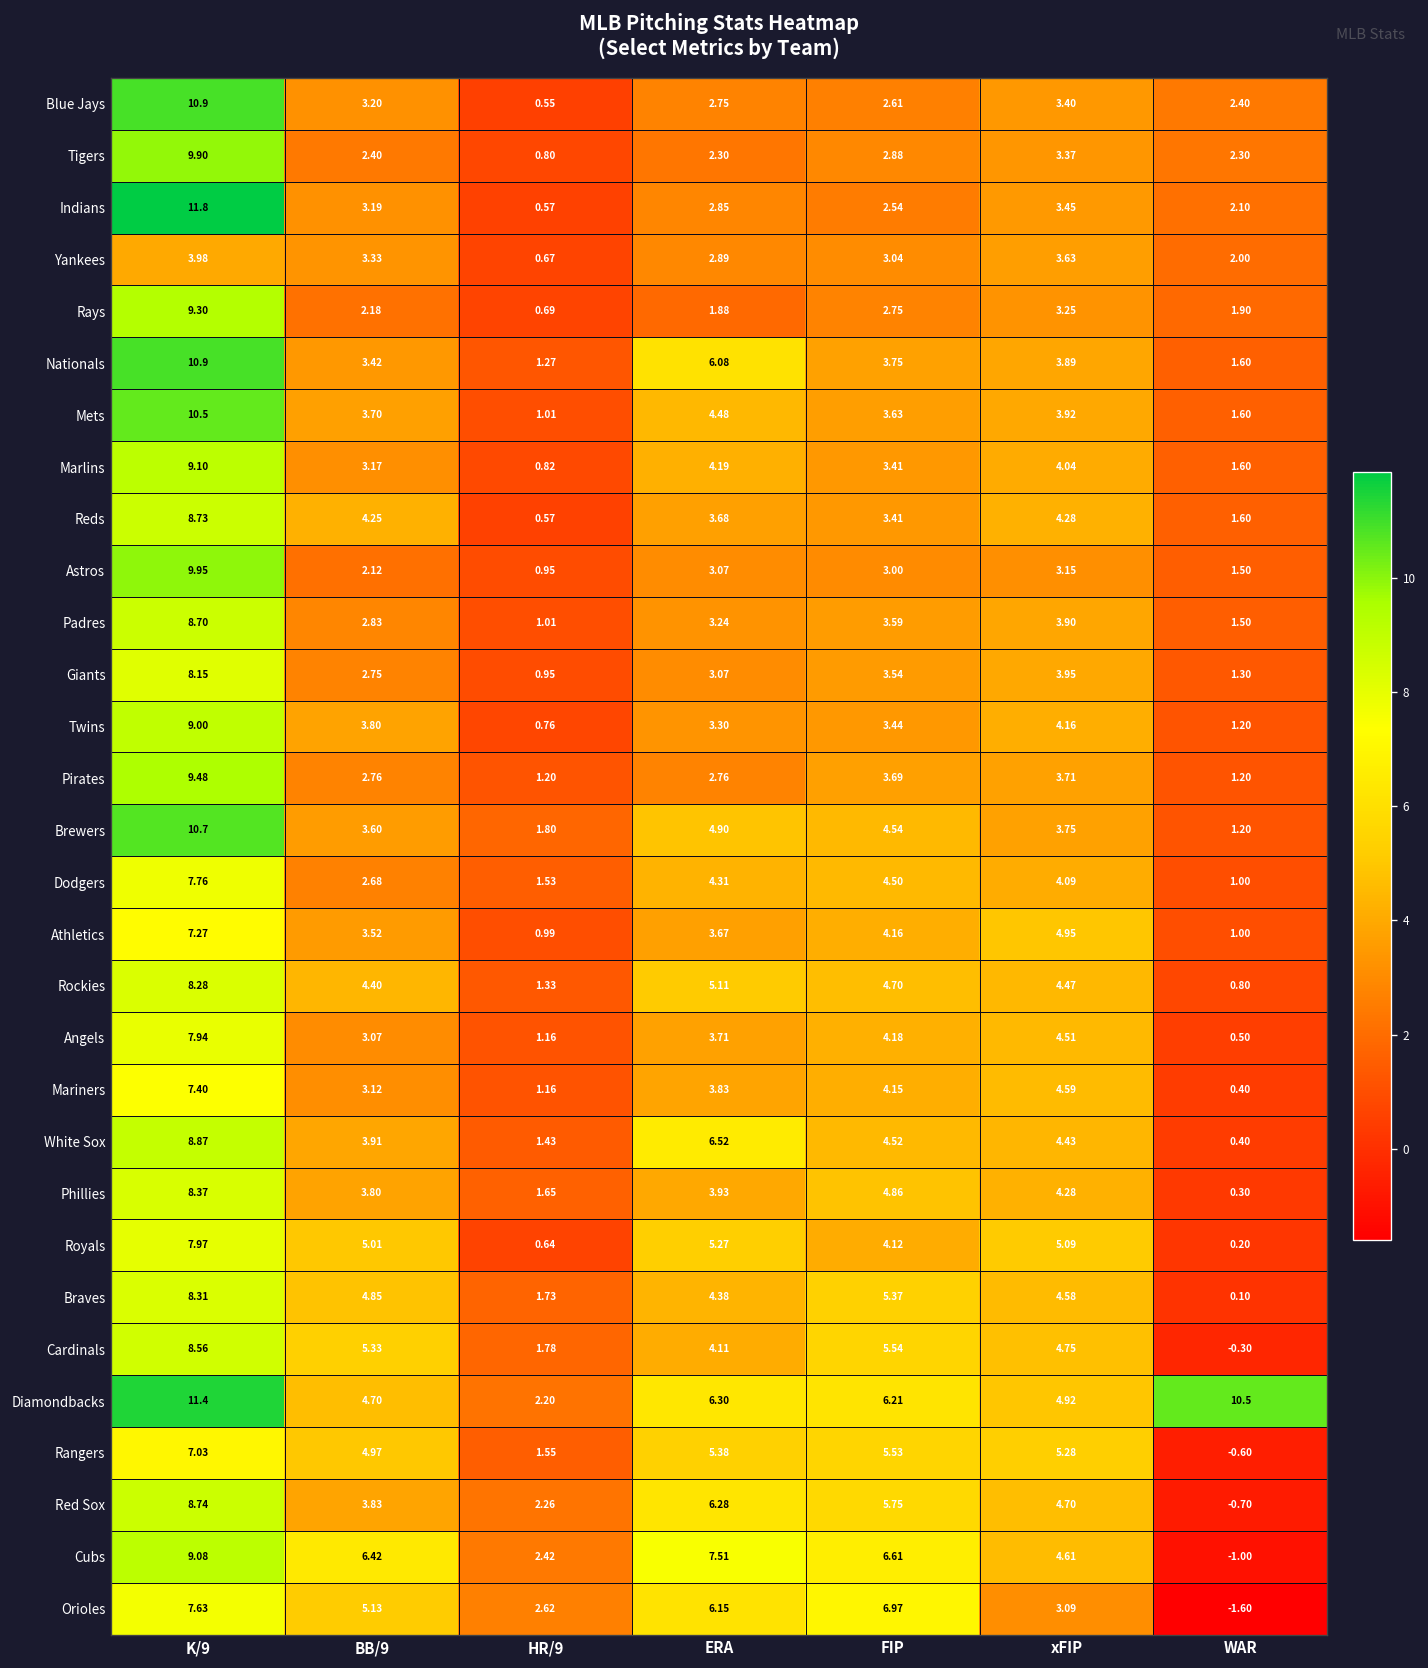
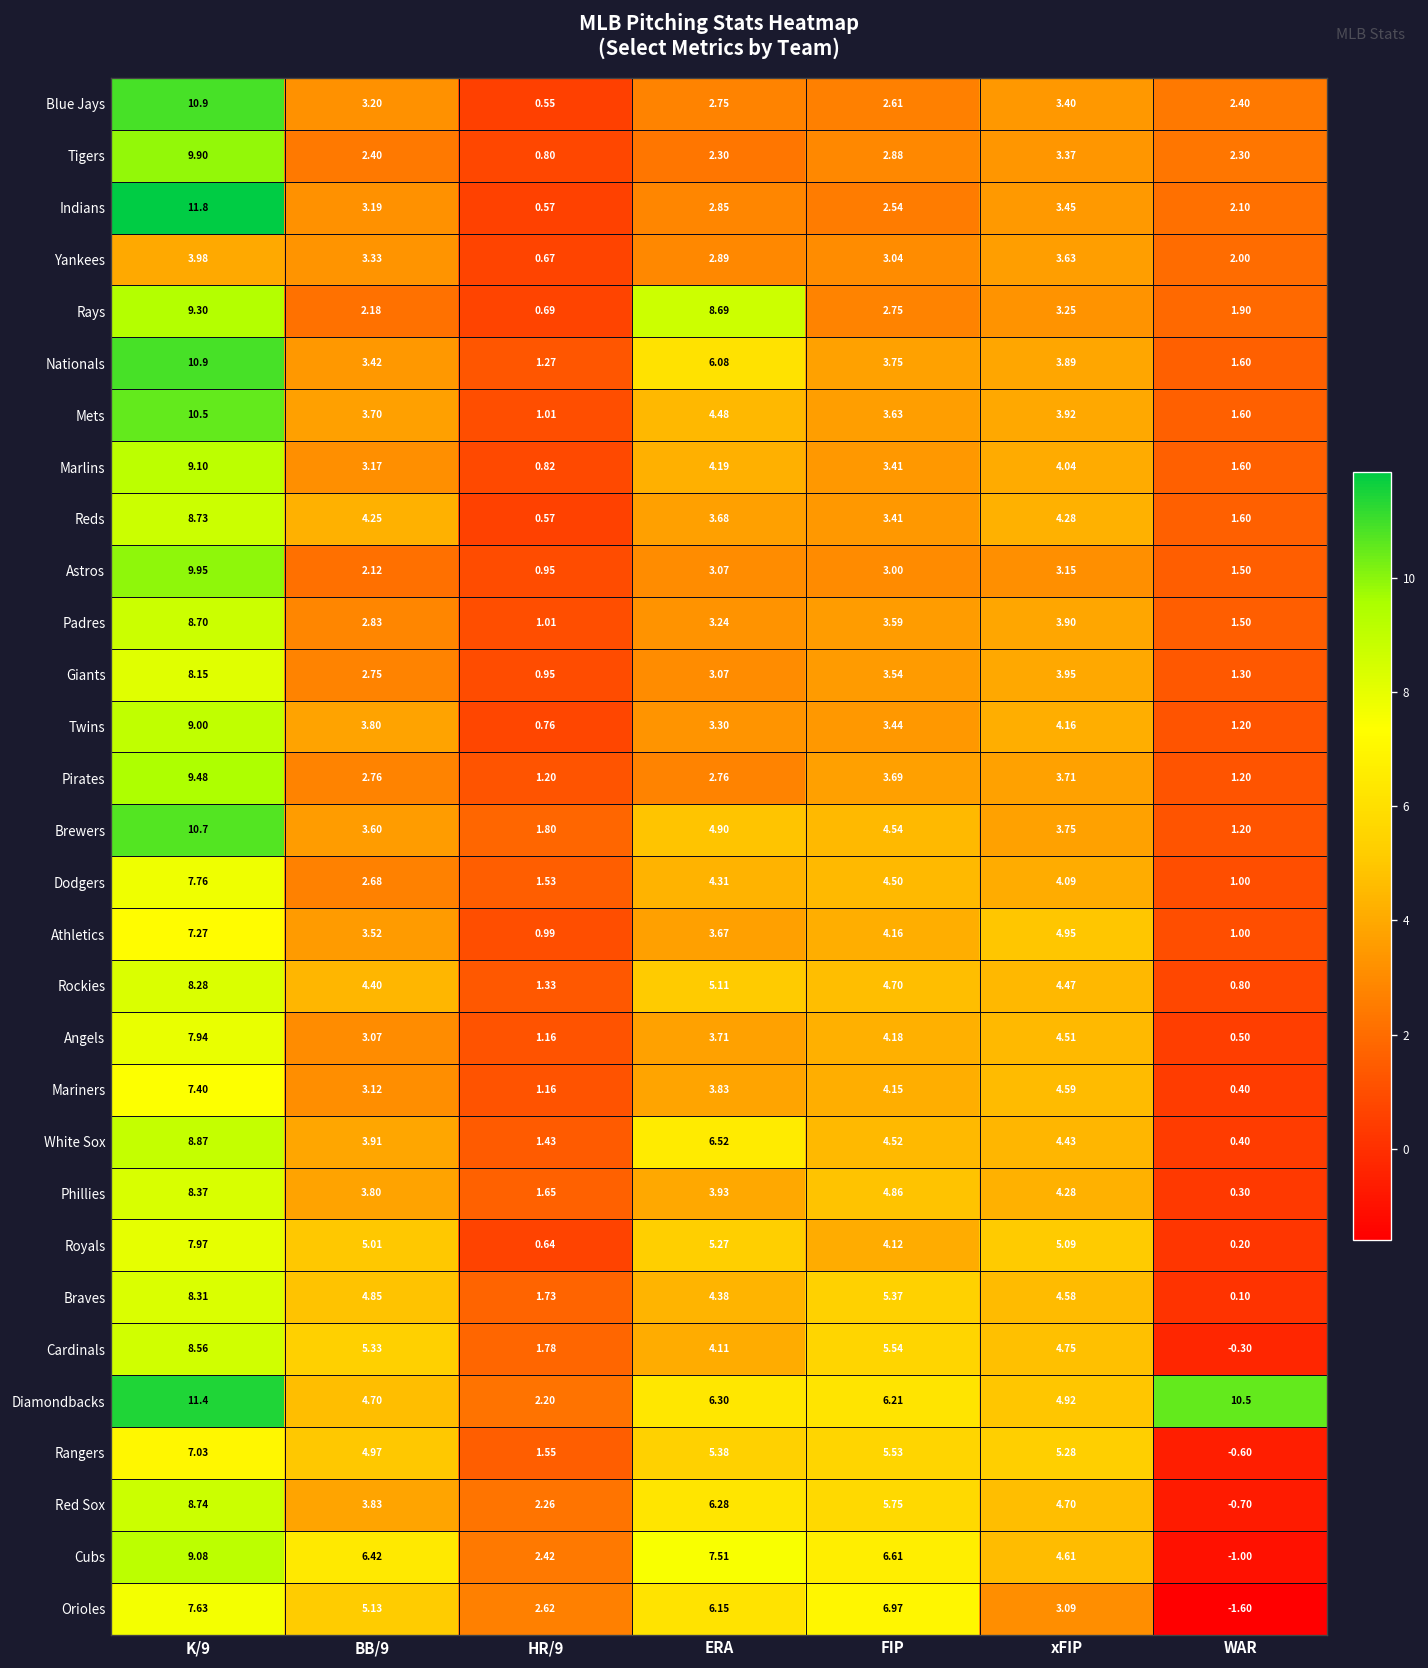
Rays, ERA: 1.88 -> 8.69
